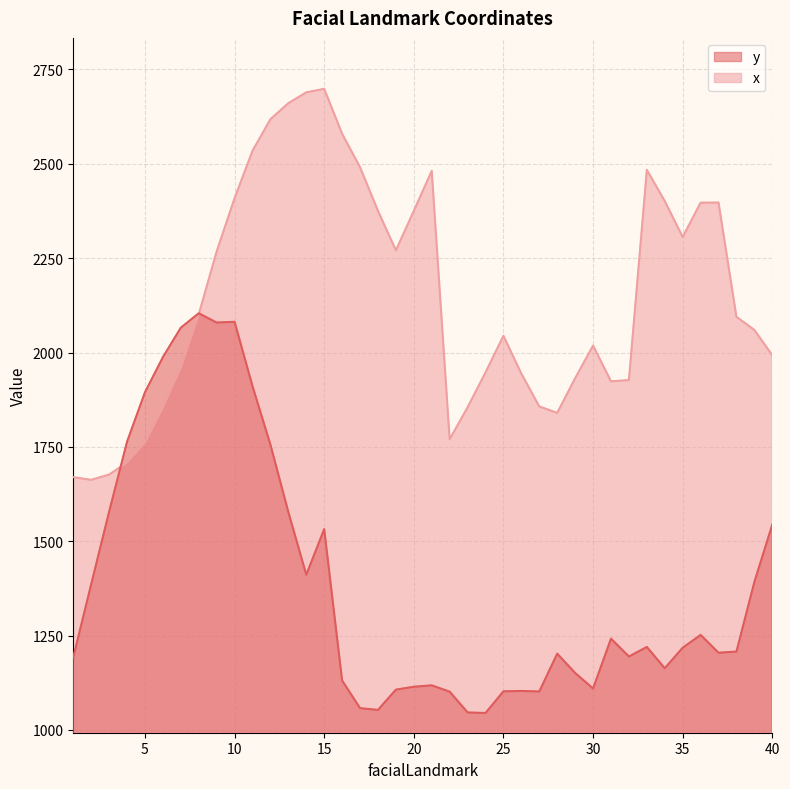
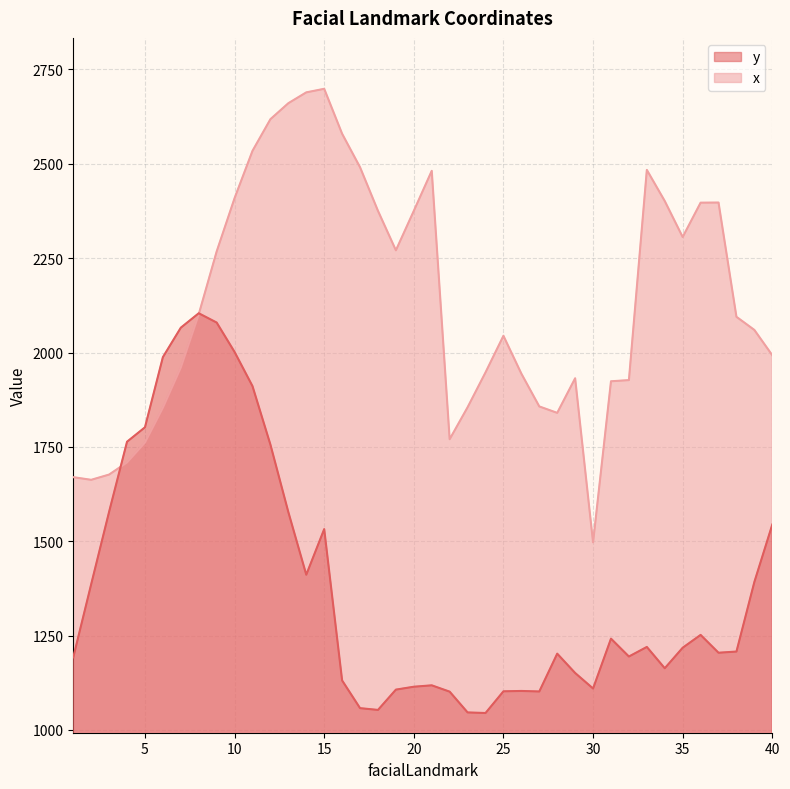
y, 5: 1890 -> 1800
y, 10: 2080 -> 2000
x, 30: 2020 -> 1500
